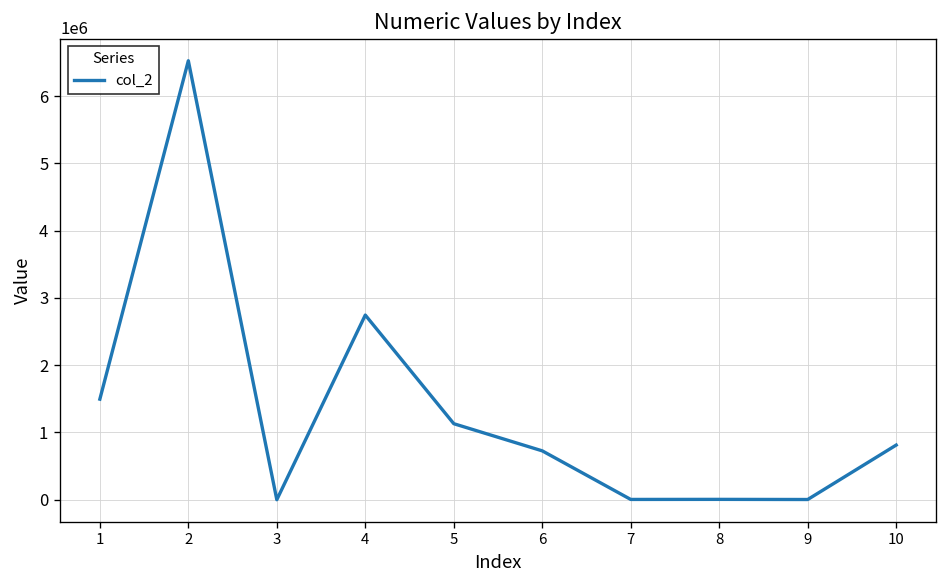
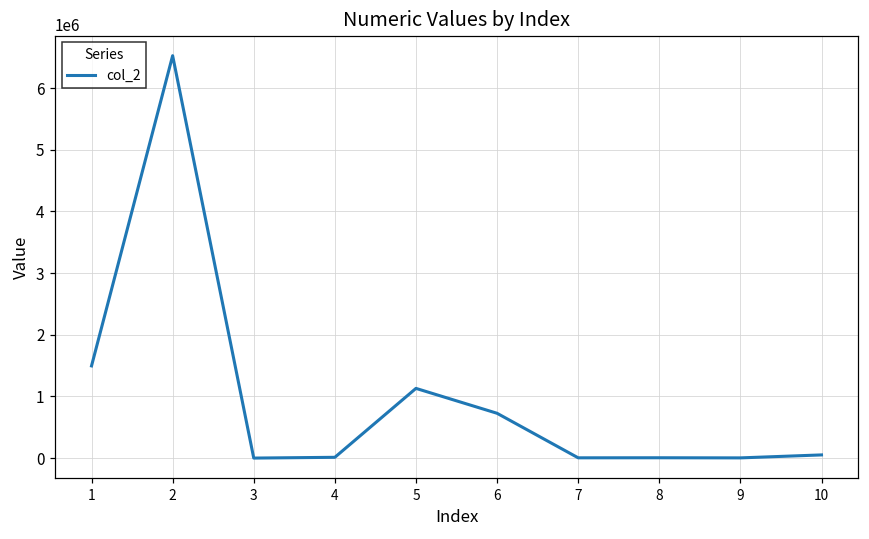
4: 2700000 -> 0
10: 800000 -> 100000
